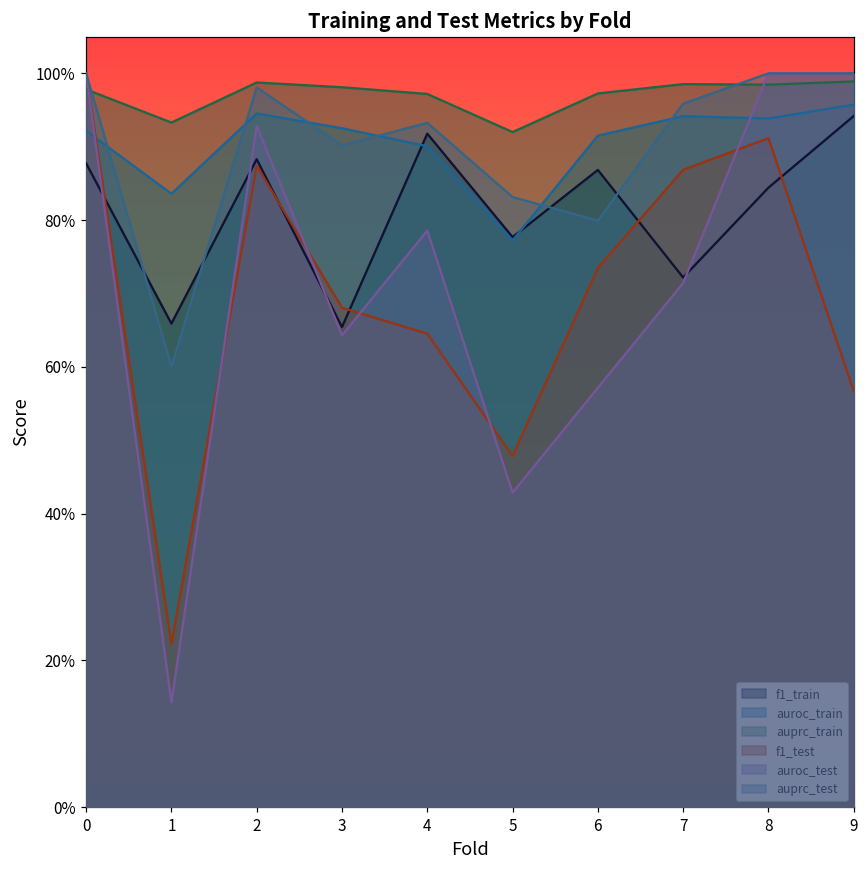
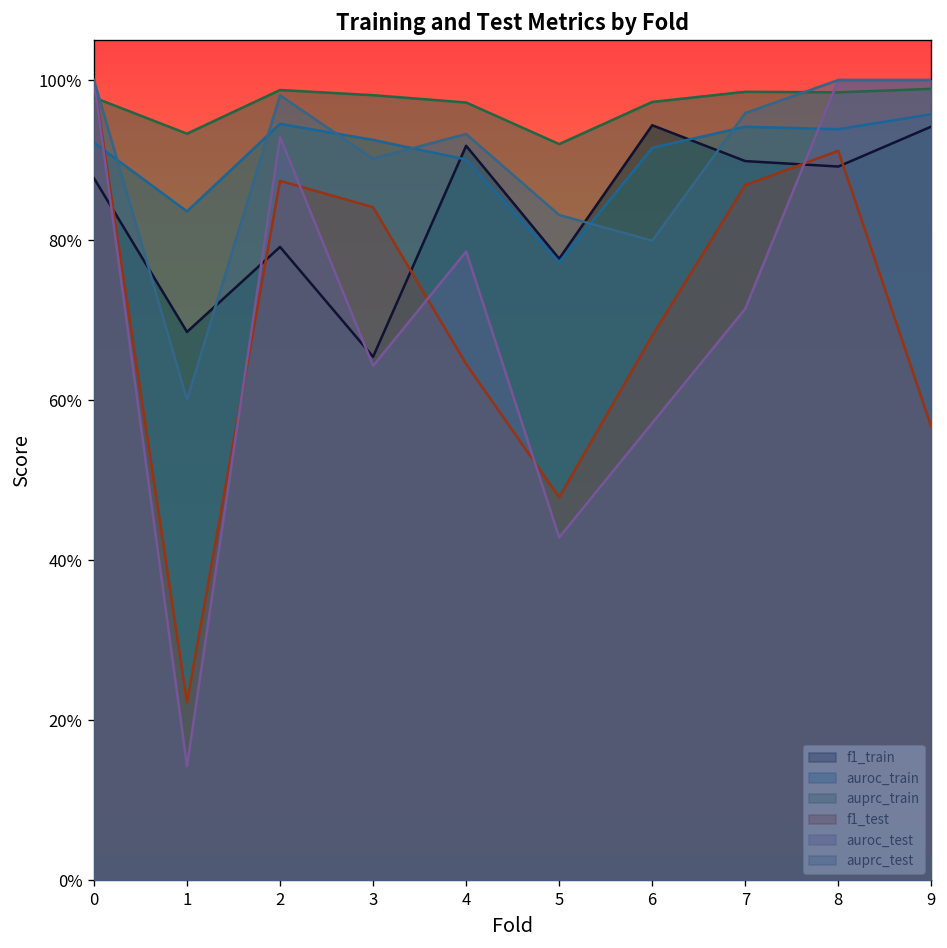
f1_train, 1: 66% -> 69%
f1_train, 2: 88% -> 79%
f1_test, 3: 68% -> 84%
f1_train, 6: 87% -> 94%
f1_test, 6: 73% -> 68%
f1_train, 7: 72% -> 90%
f1_train, 8: 84% -> 89%
